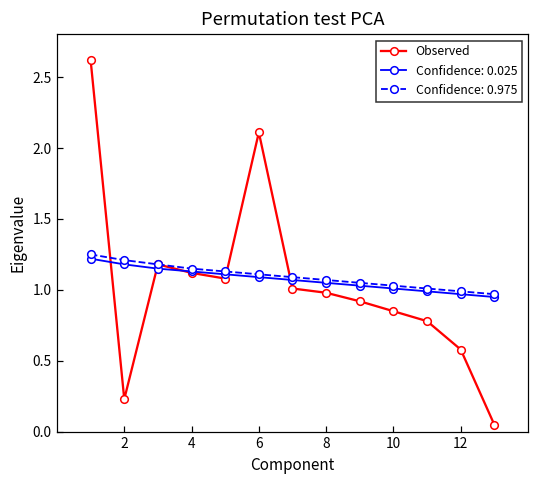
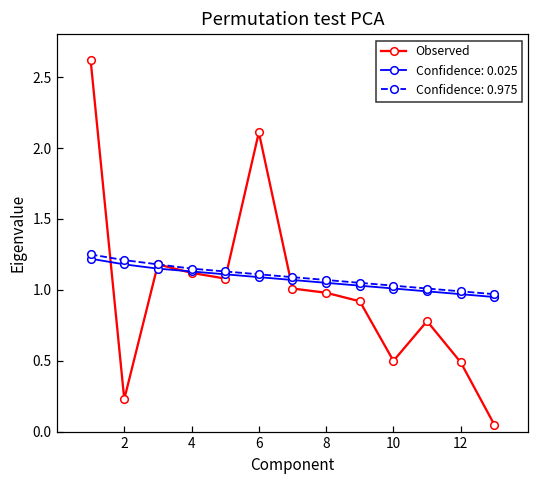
Observed, 10: 0.85 -> 0.50
Observed, 12: 0.58 -> 0.49
